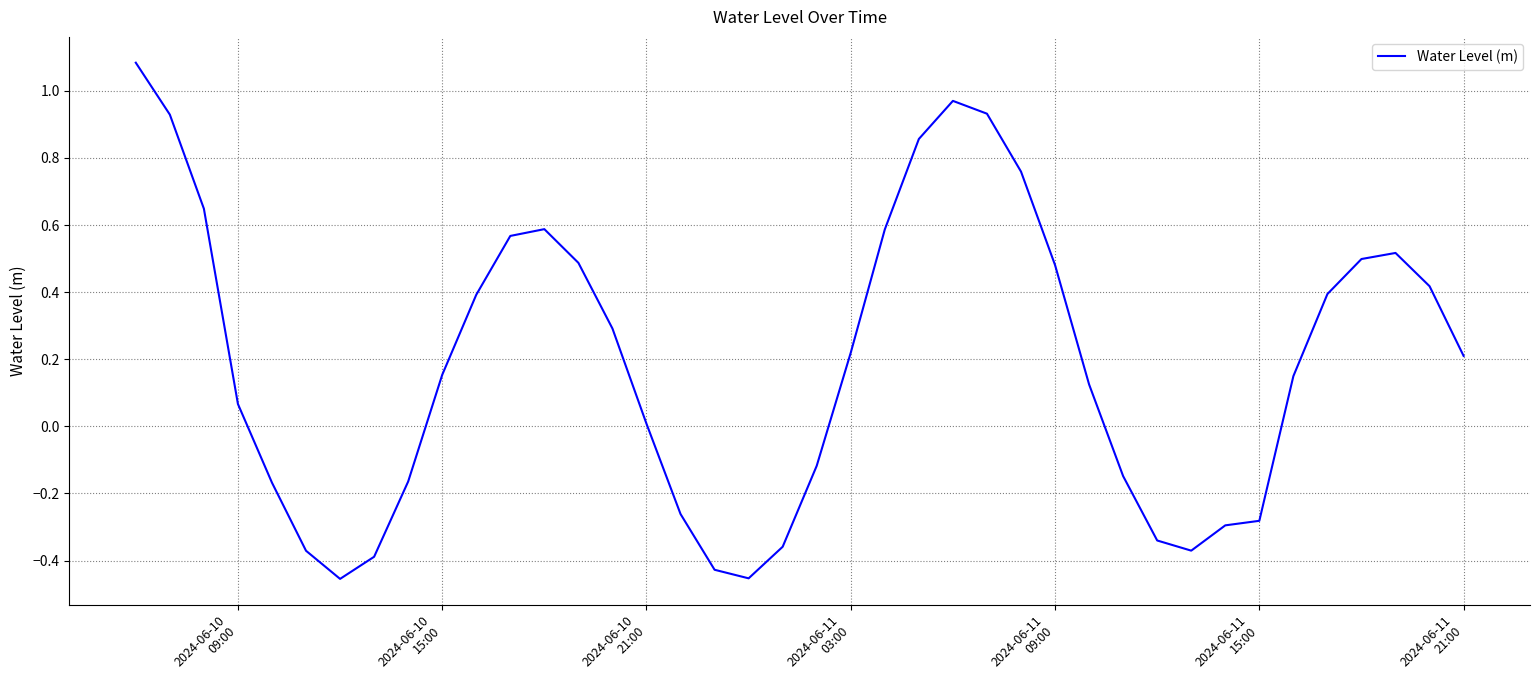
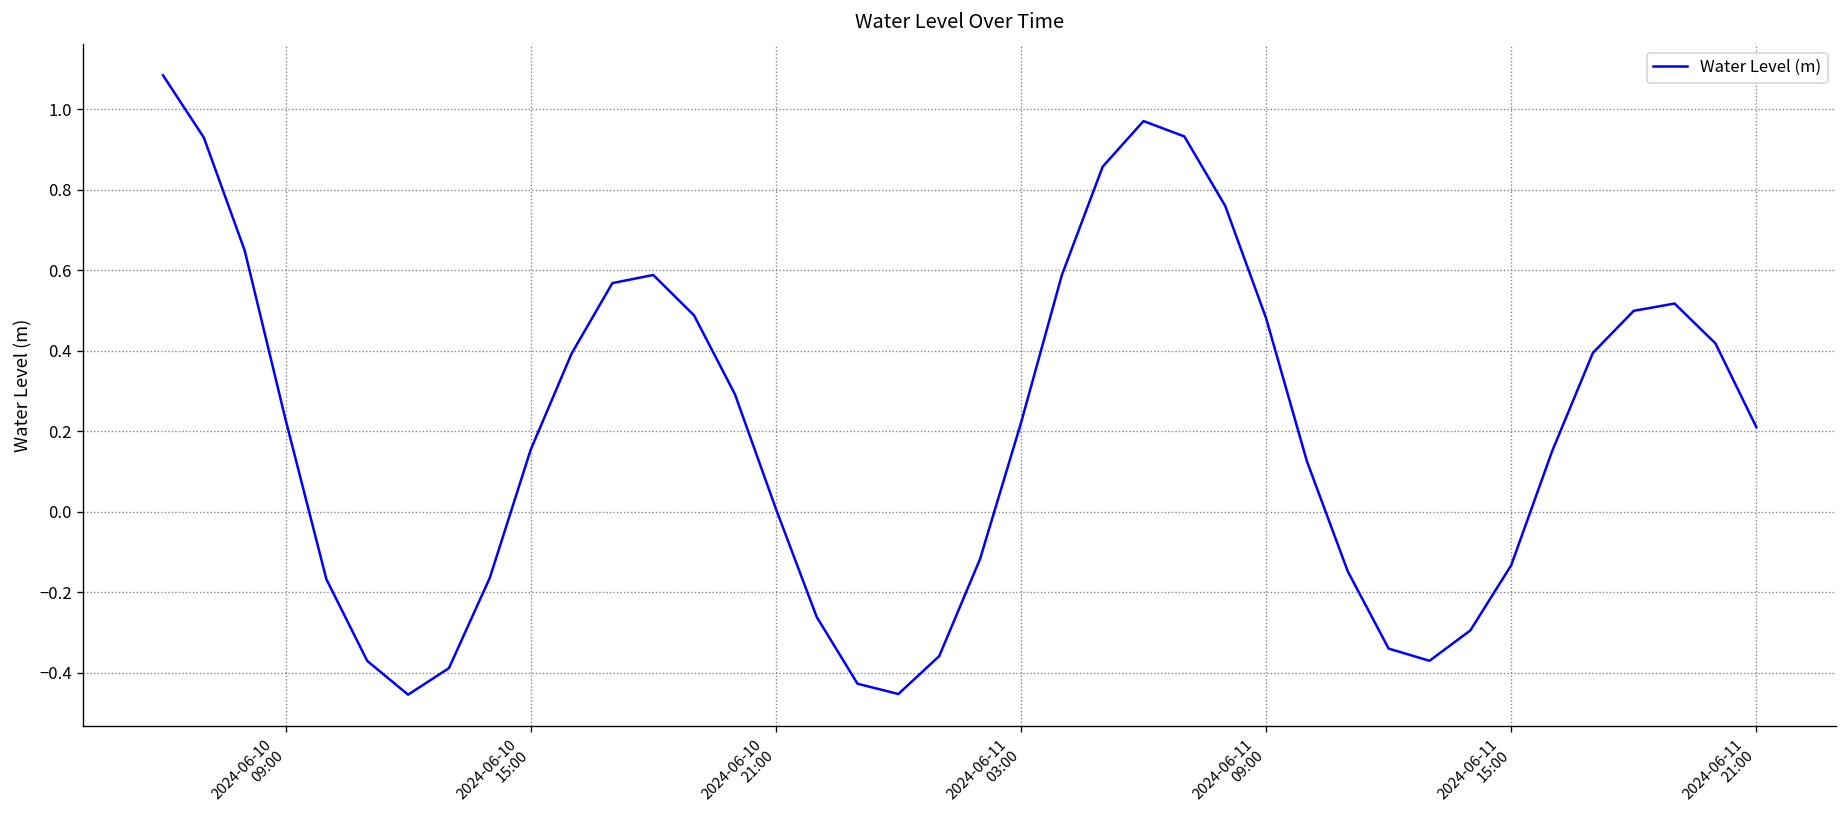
2024-06-10 09:00: 0.07 -> 0.23
2024-06-11 15:00: -0.28 -> -0.13
